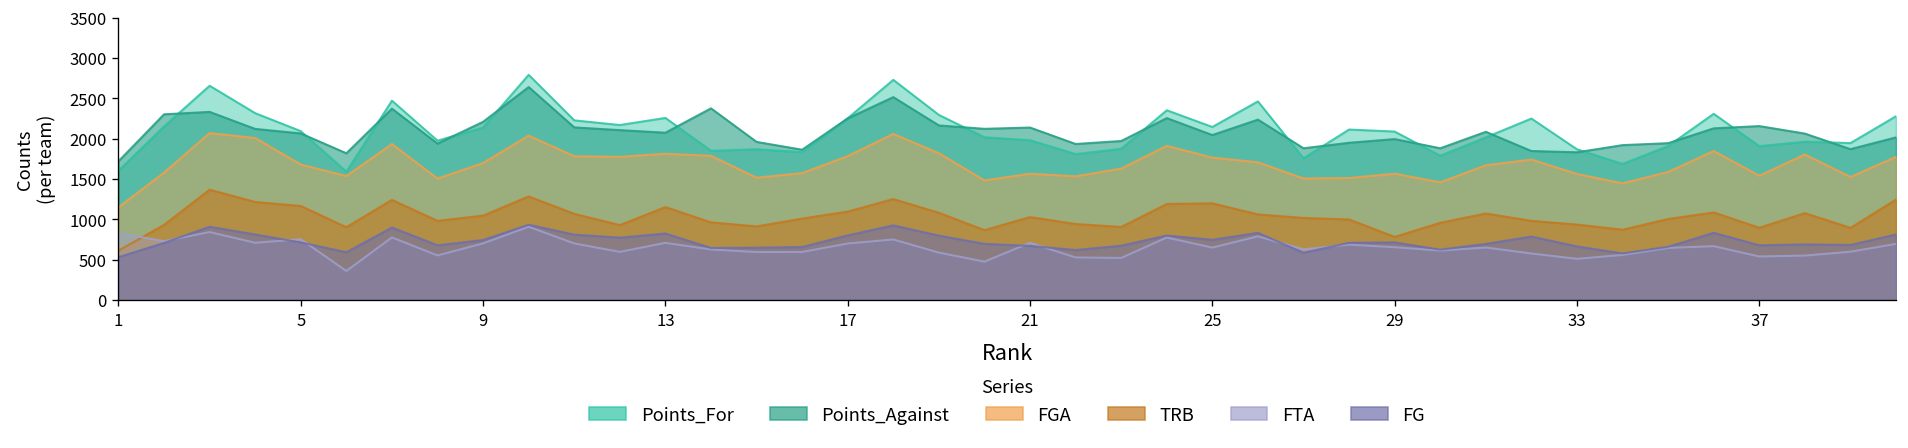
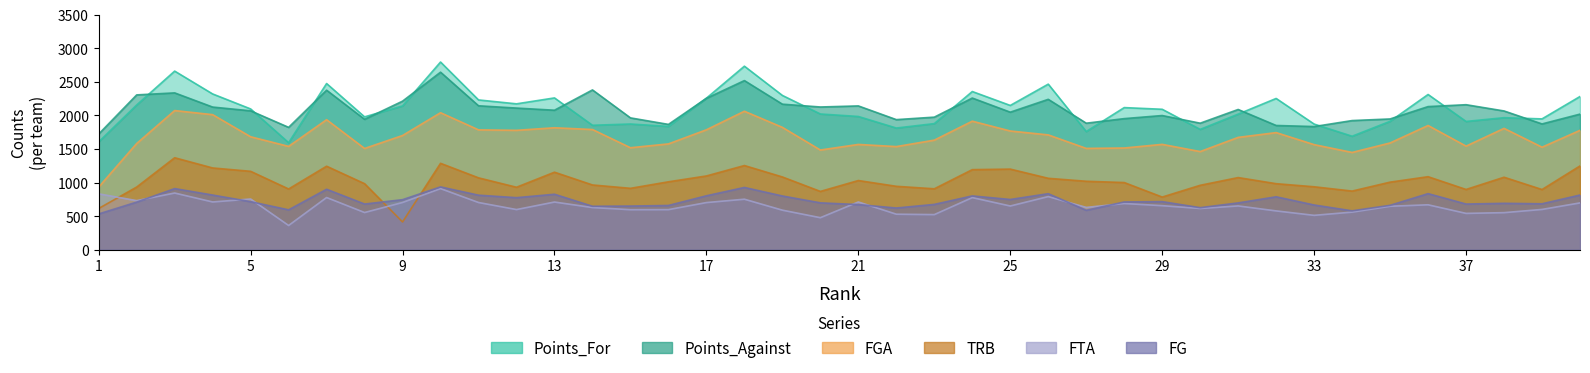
FGA, 1: 1200 -> 900
TRB, 9: 1000 -> 400
